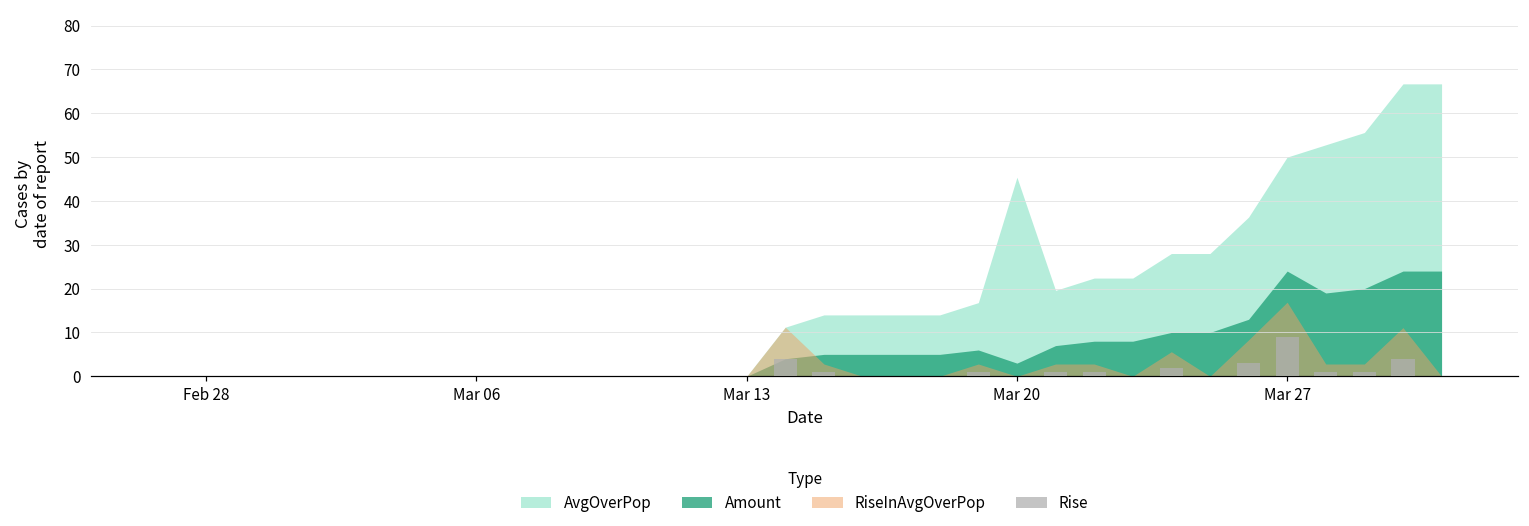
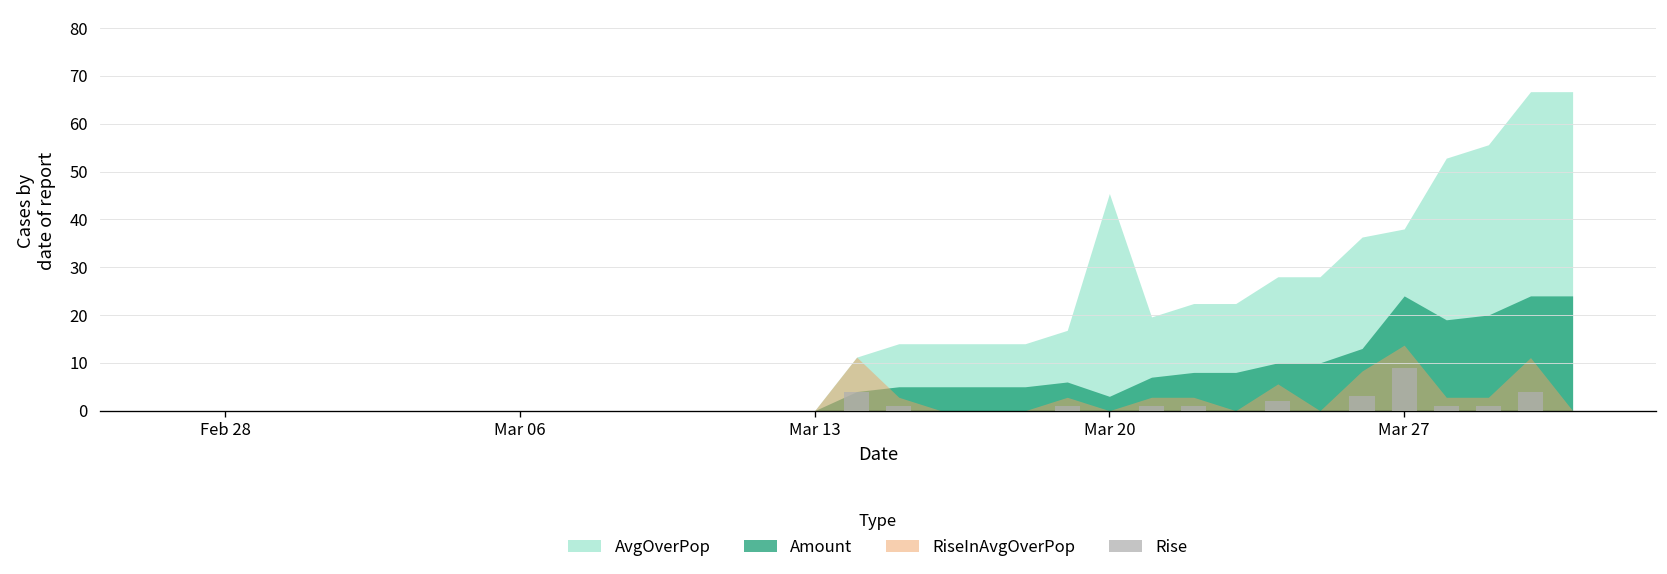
AvgOverPop, Mar 27: 50 -> 38
RiseInAvgOverPop, Mar 27: 17 -> 14
